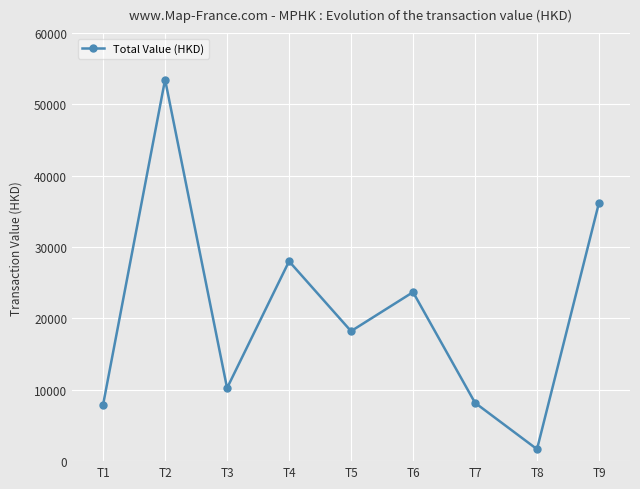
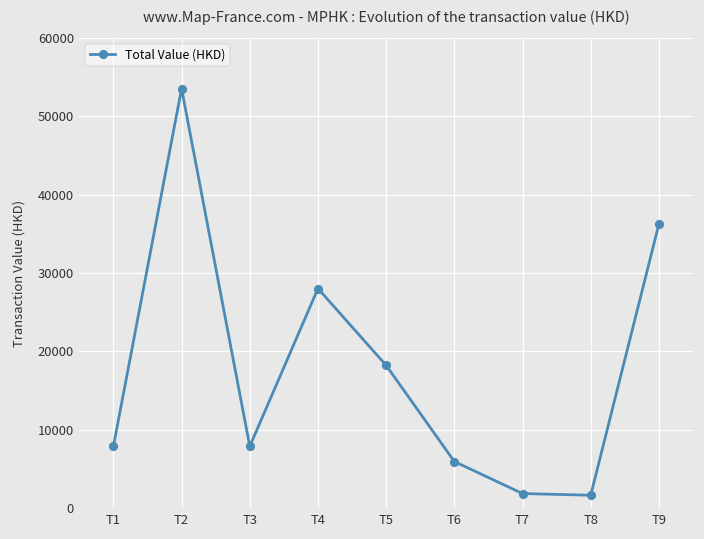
T3: 10000 -> 8000
T6: 24000 -> 6000
T7: 8000 -> 2000
